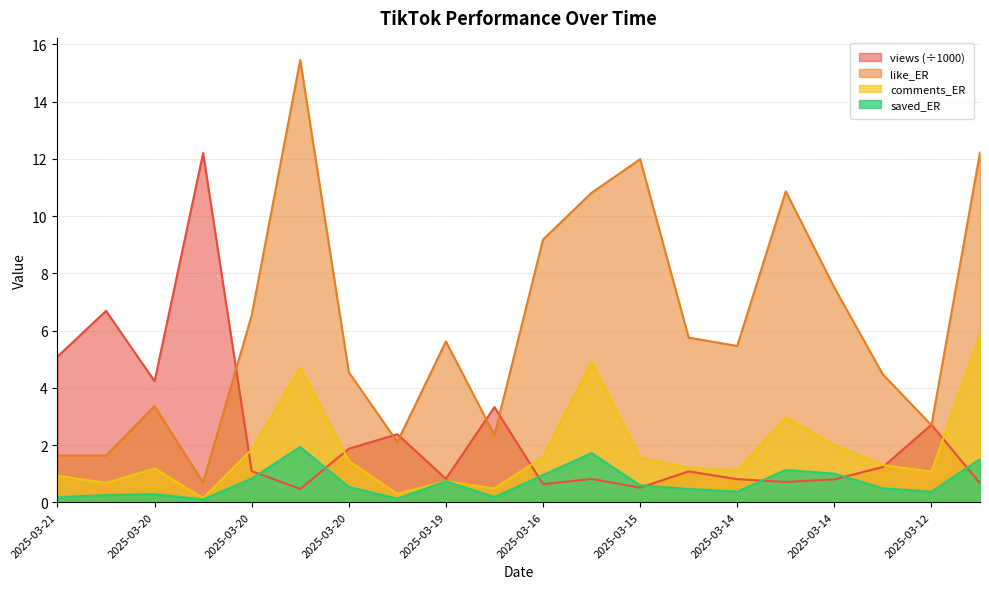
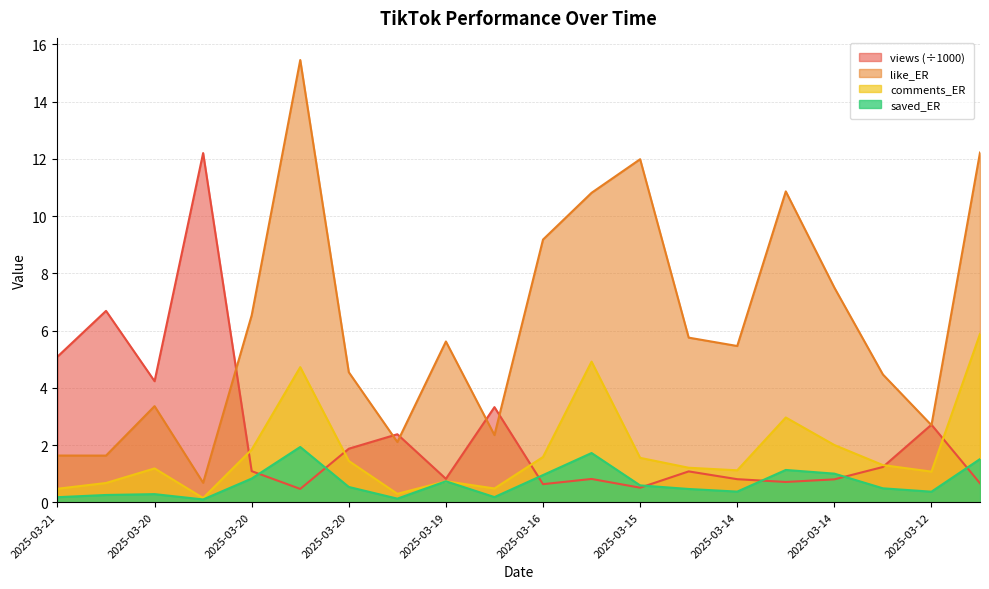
comments_ER, 2025-03-21: 0.9 -> 0.5
